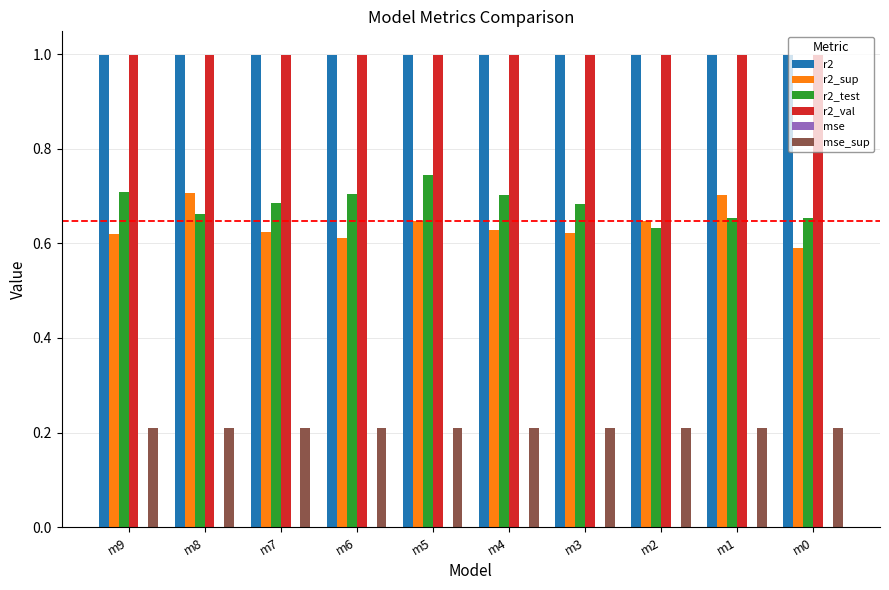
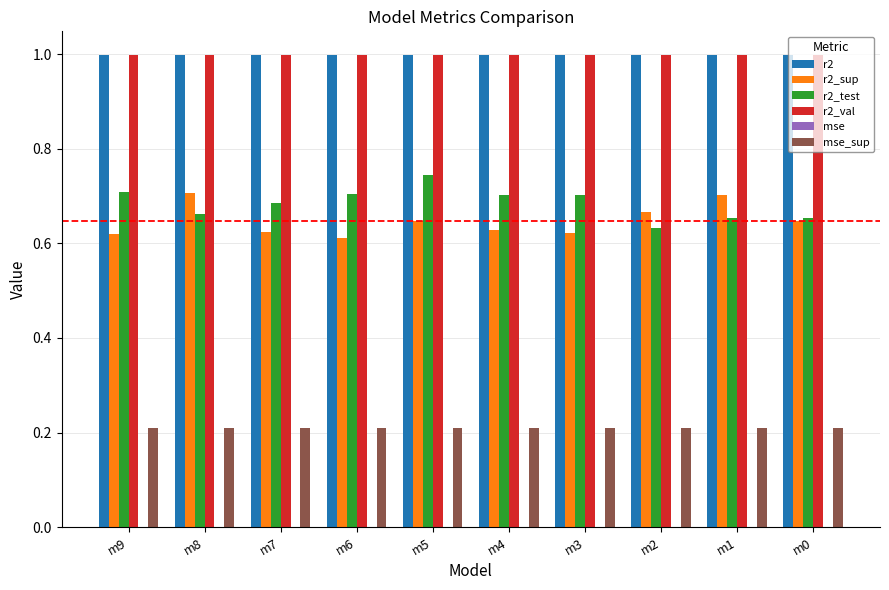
r2_test, m3: 0.68 -> 0.70
r2_sup, m2: 0.65 -> 0.67
r2_sup, m0: 0.59 -> 0.65
